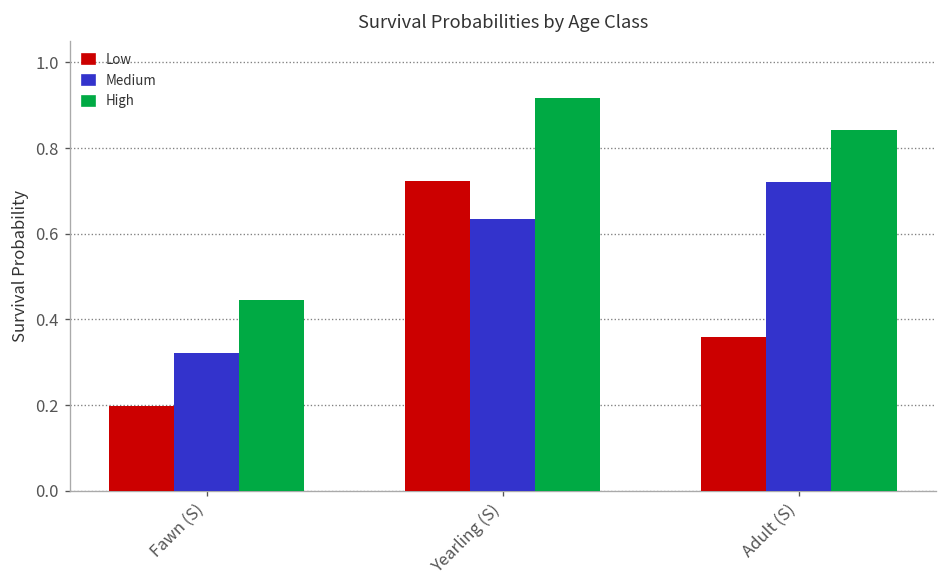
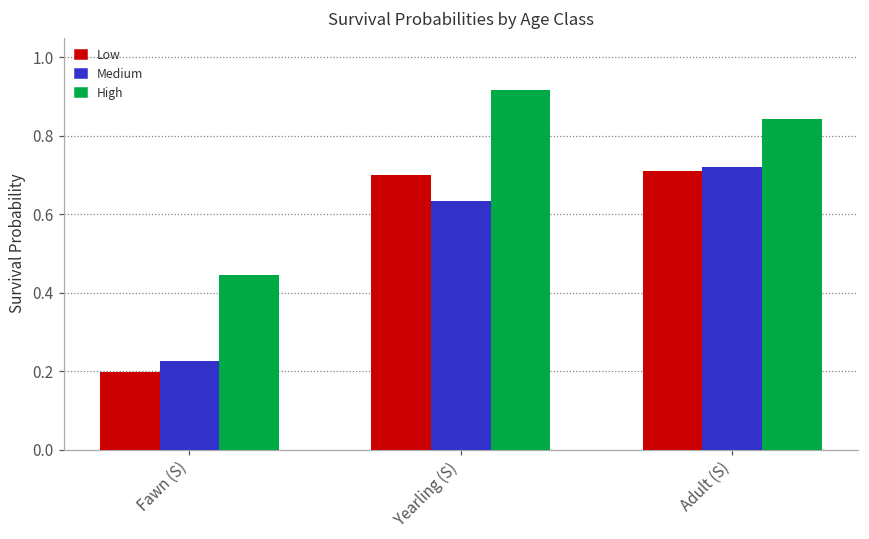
Medium, Fawn (S): 0.32 -> 0.23
Low, Yearling (S): 0.72 -> 0.70
Low, Adult (S): 0.36 -> 0.71
